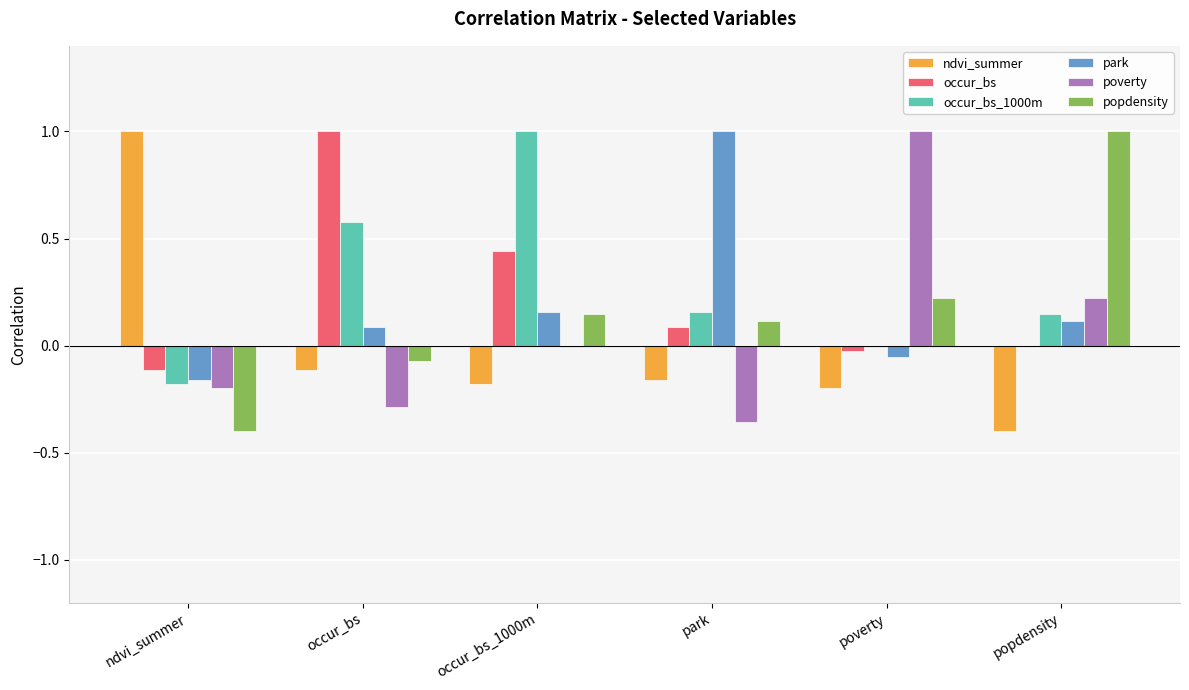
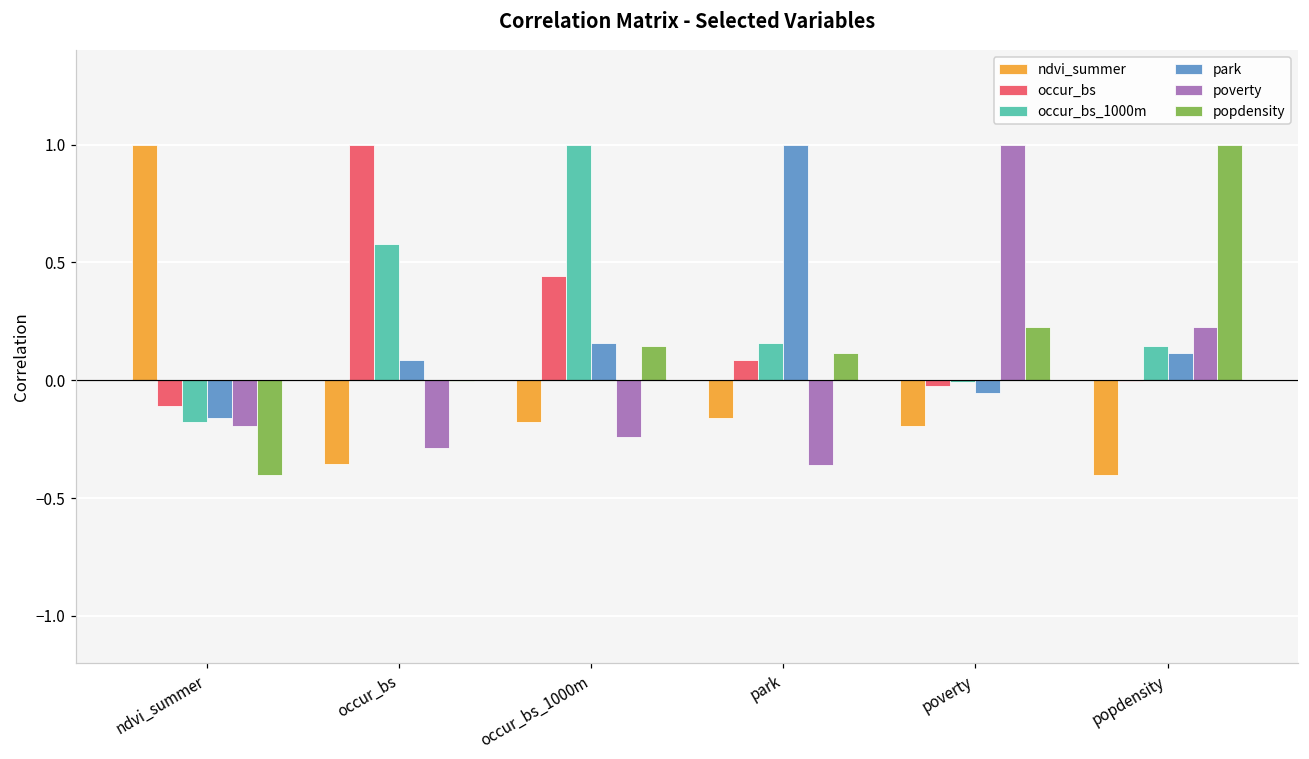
ndvi_summer, occur_bs: -0.11 -> -0.35
popdensity, occur_bs: -0.07 -> 0.00
poverty, occur_bs_1000m: -0.01 -> -0.24
